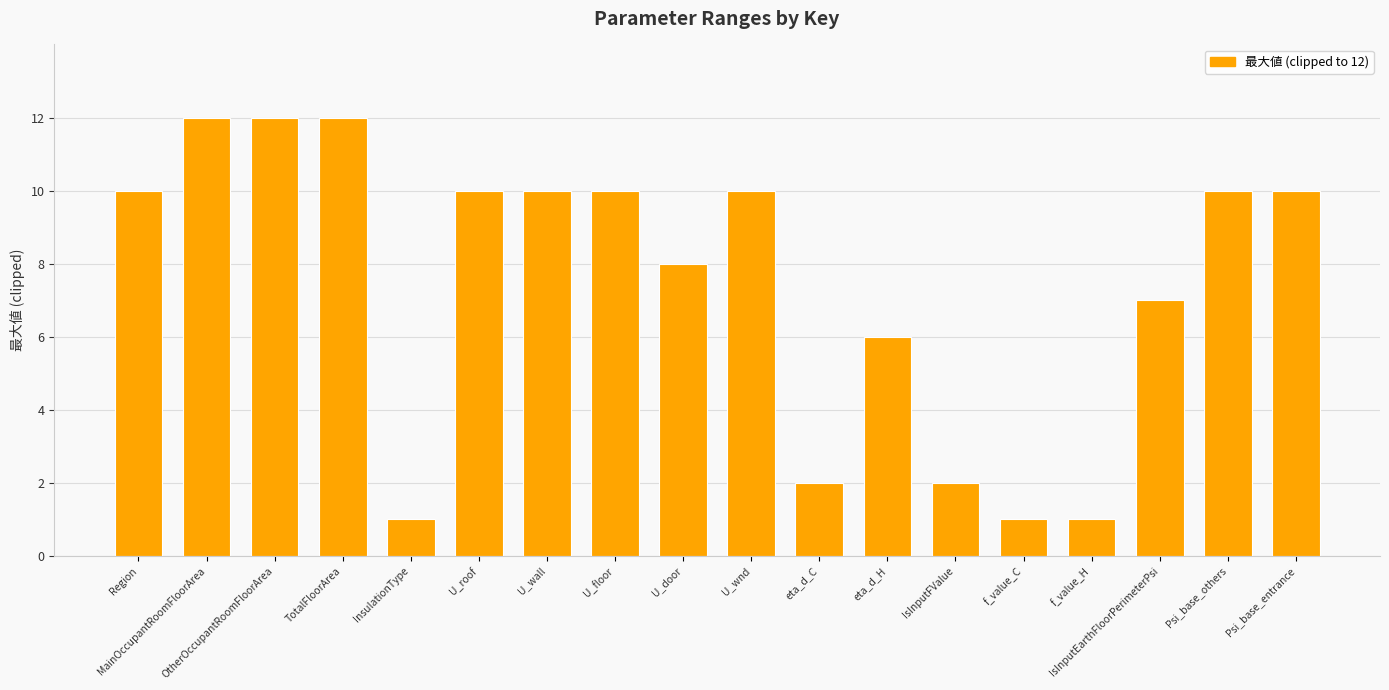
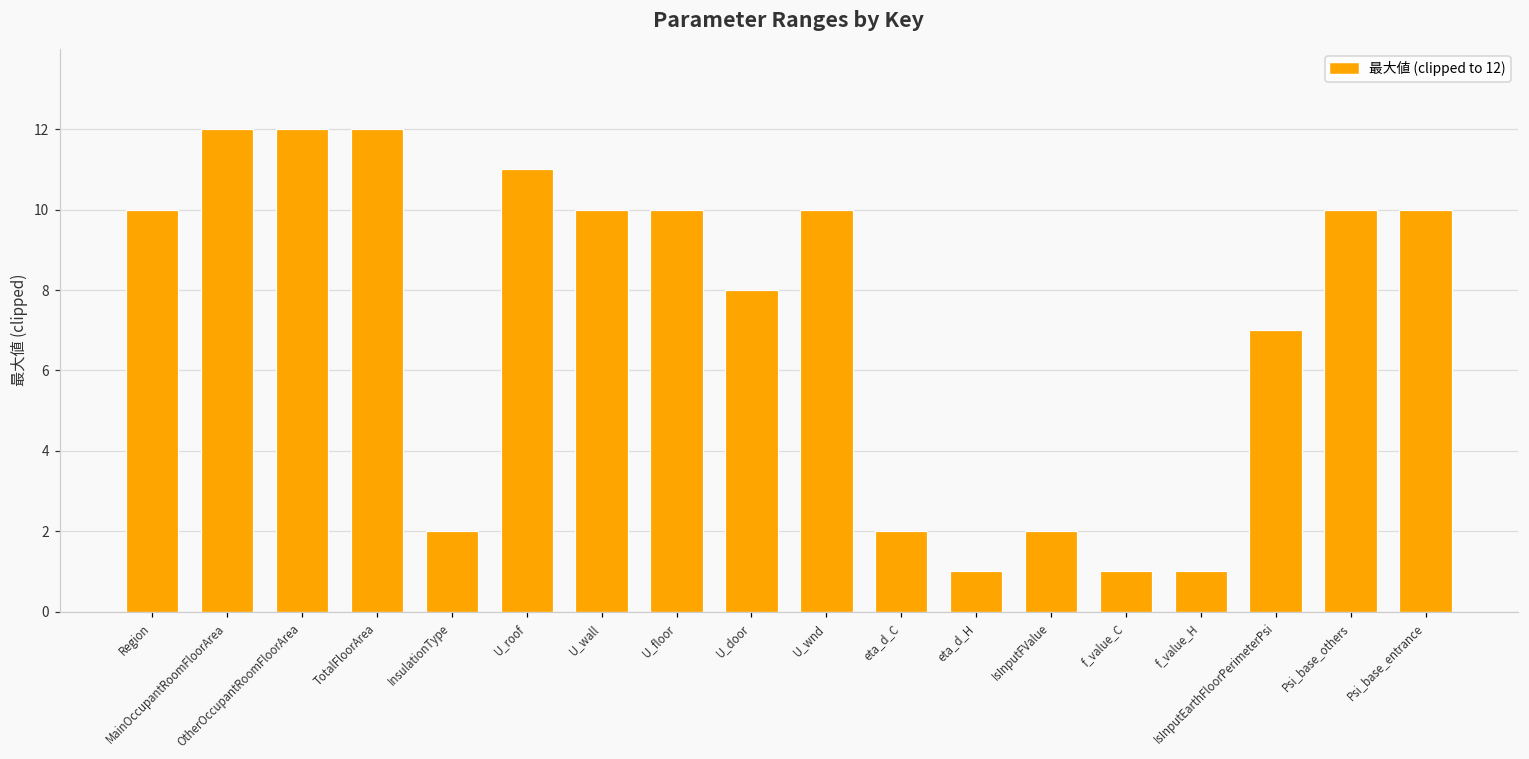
InsulationType: 1 -> 2
U_roof: 10 -> 11
eta_d_H: 6 -> 1
